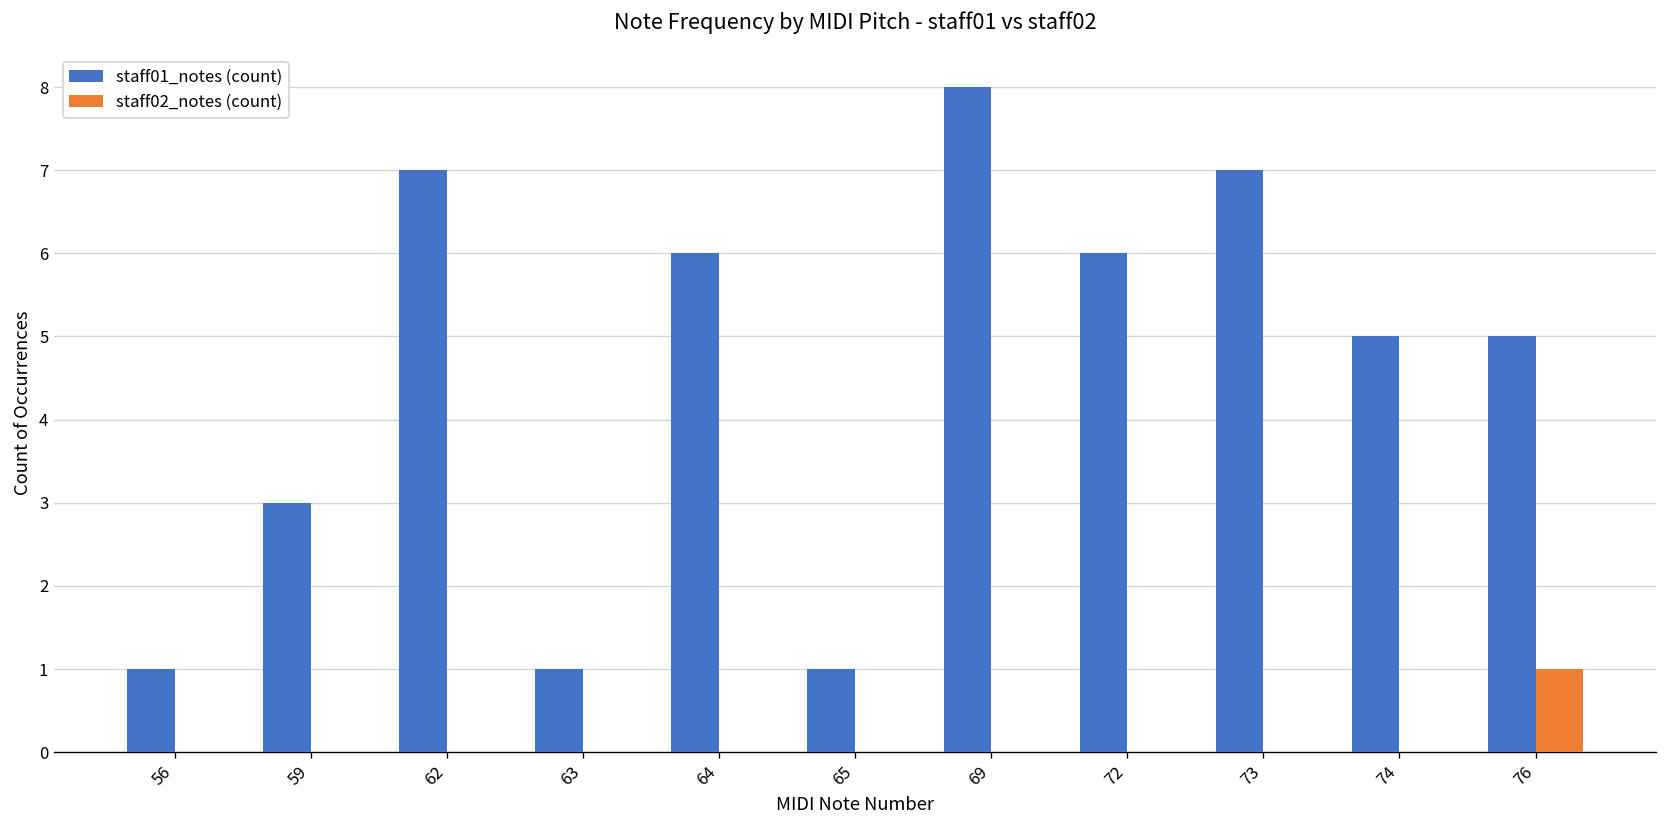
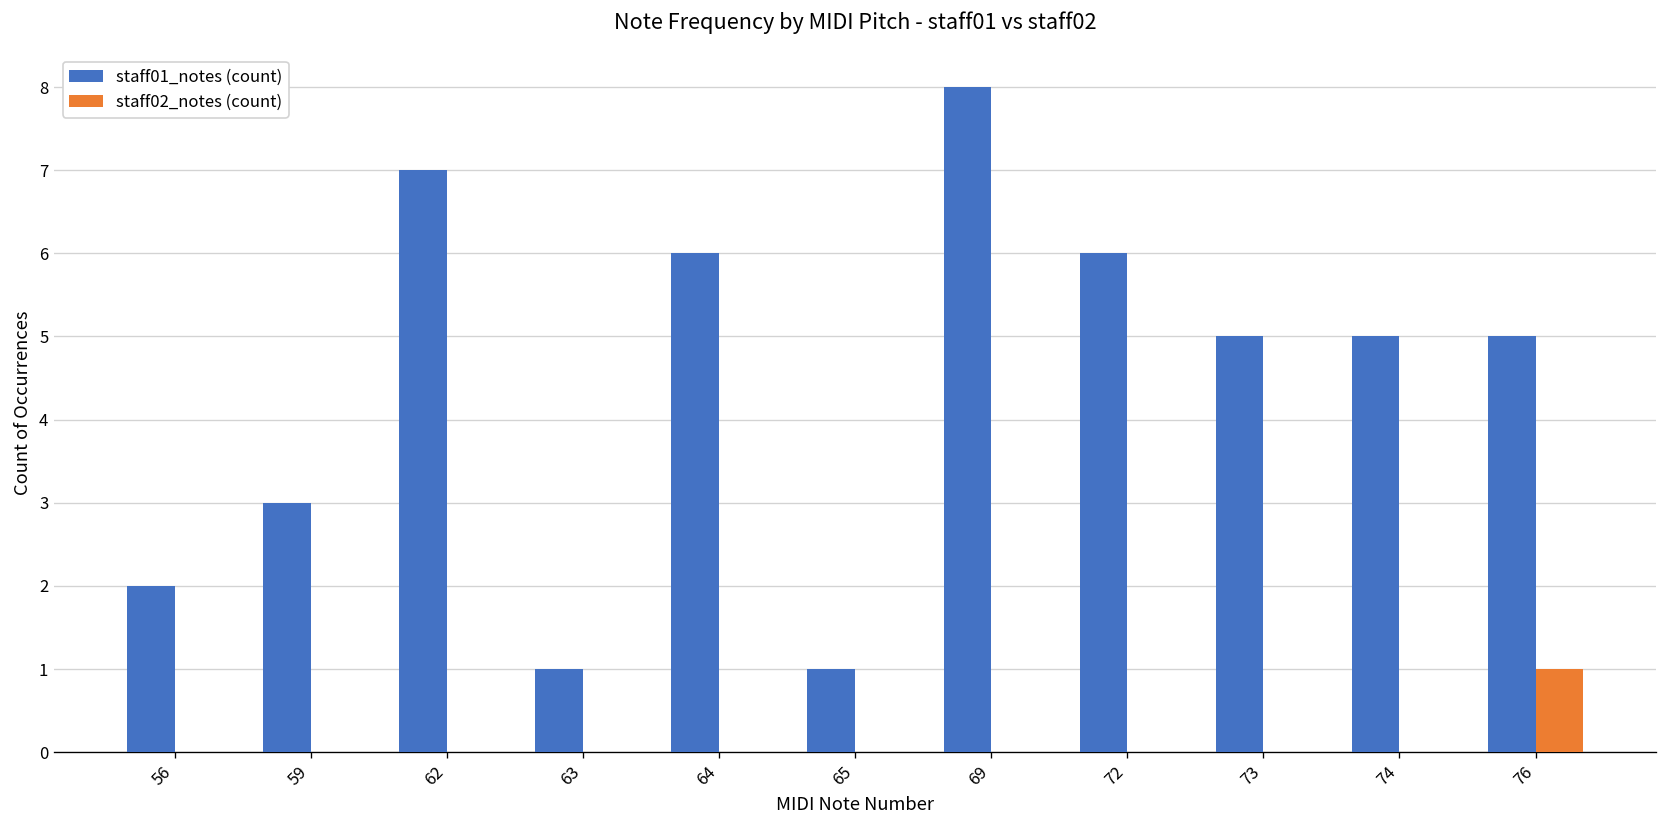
staff01_notes (count), 56: 1 -> 2
staff01_notes (count), 73: 7 -> 5
